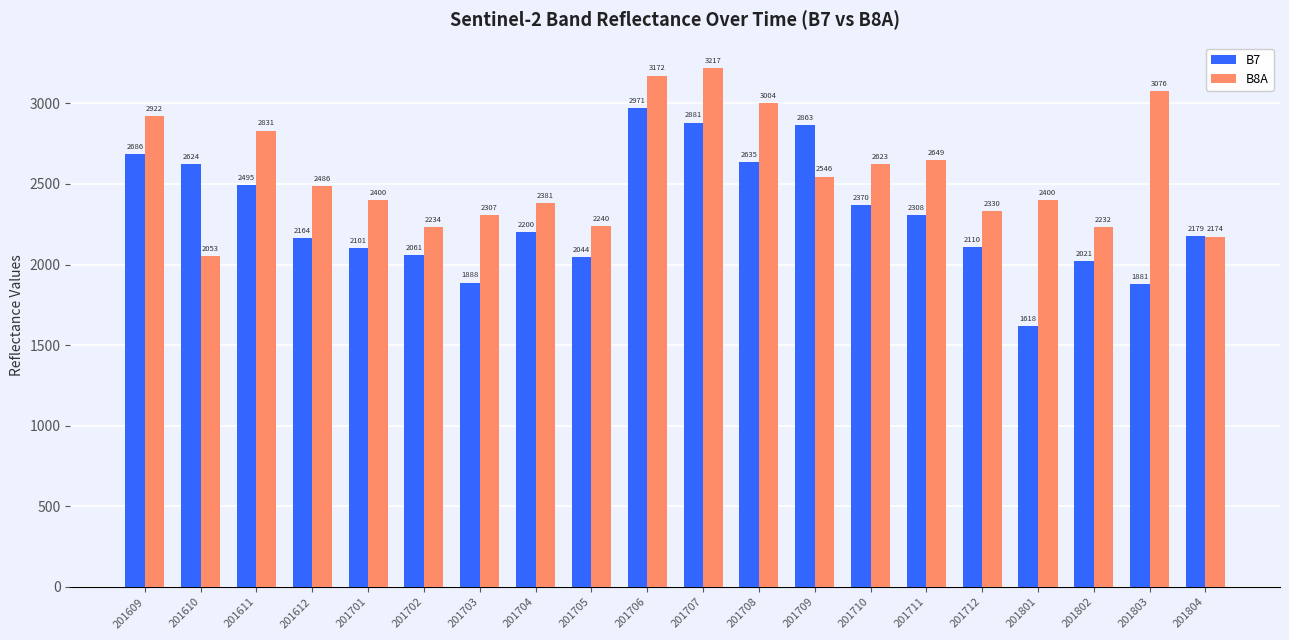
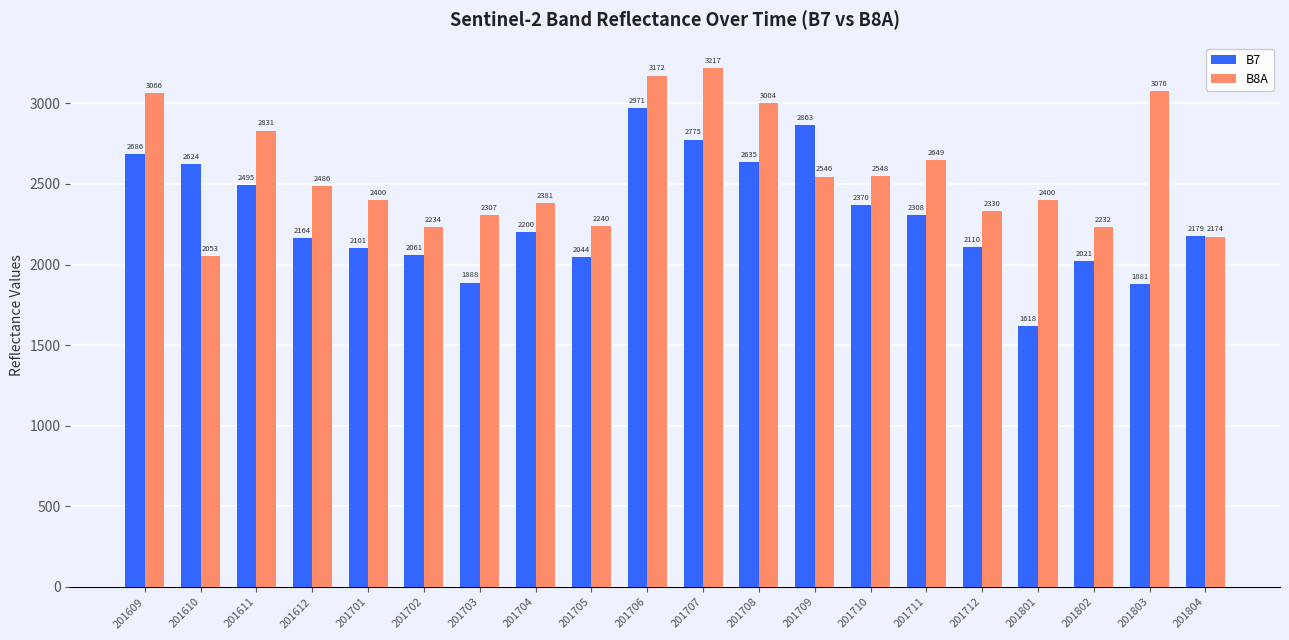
B8A, 201609: 2922 -> 3066
B7, 201707: 2881 -> 2775
B8A, 201710: 2623 -> 2548
